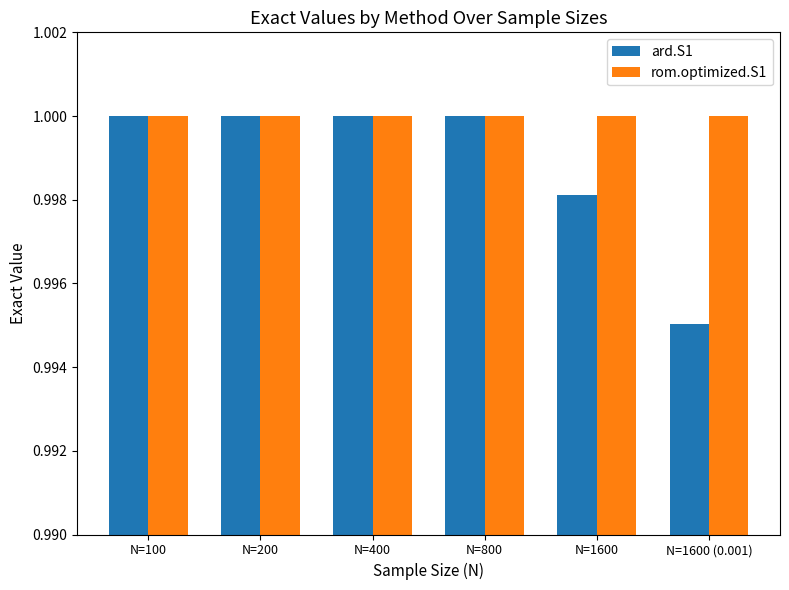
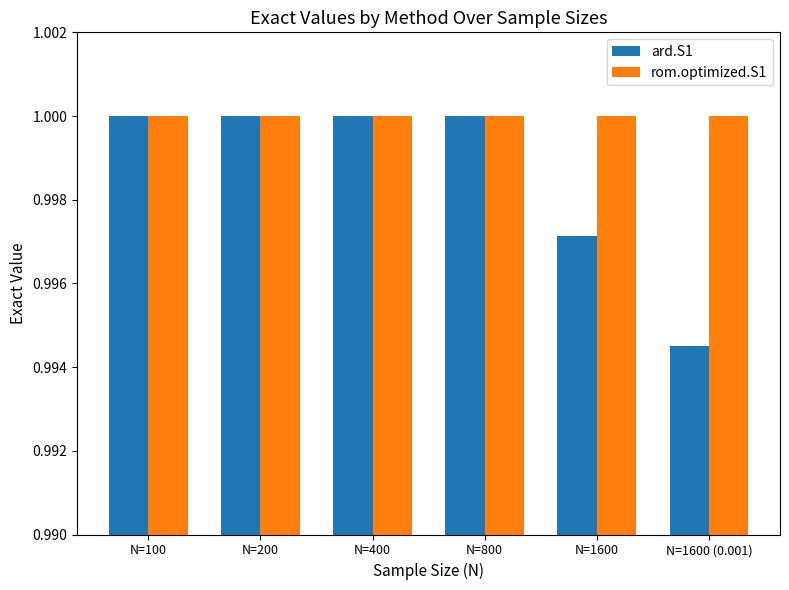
ard.S1, N=1600: 0.9981 -> 0.9971
ard.S1, N=1600 (0.001): 0.9950 -> 0.9945
